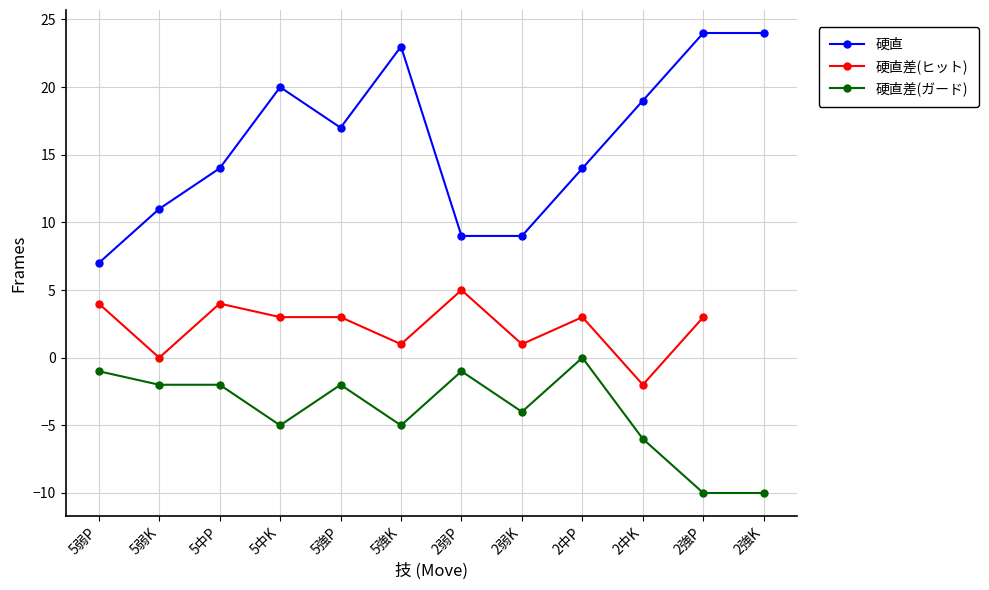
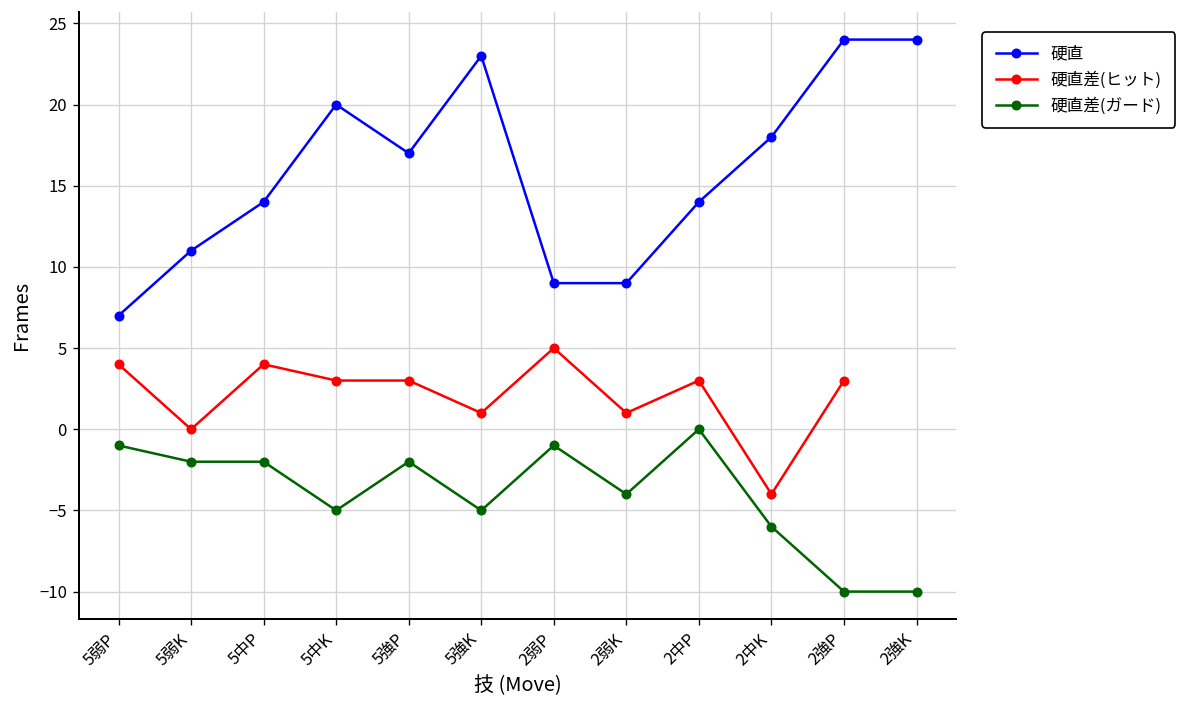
硬直, 2中K: 19 -> 18
硬直差(ヒット), 2中K: -2 -> -4
